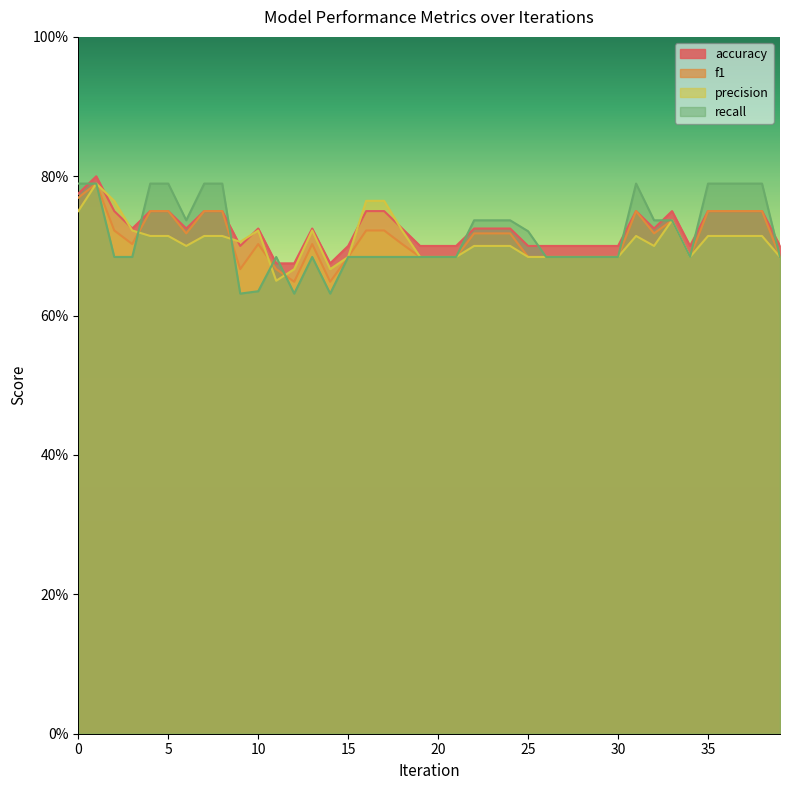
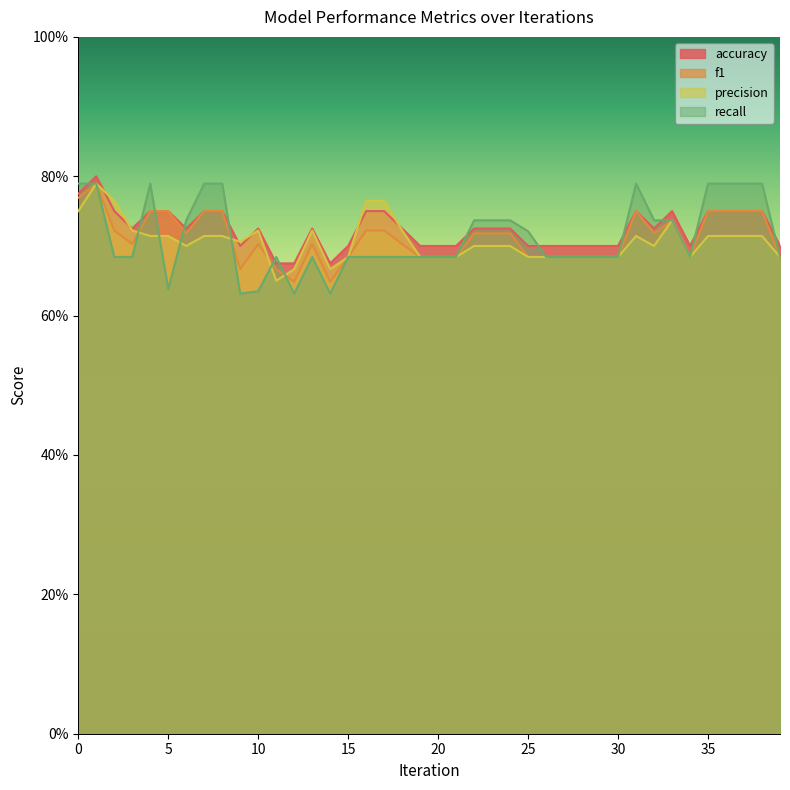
recall, 5: 79% -> 64%
